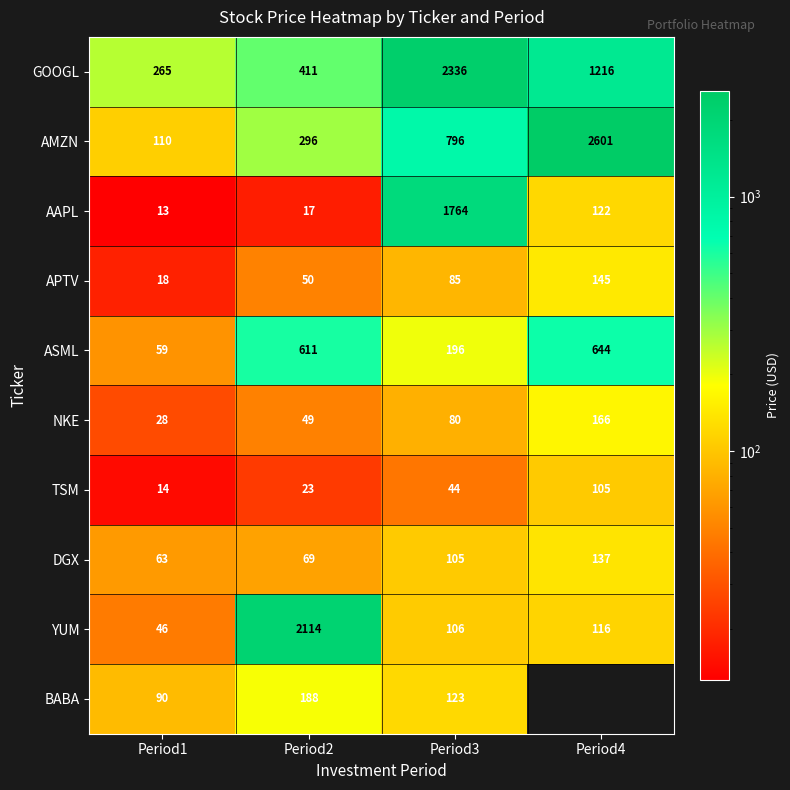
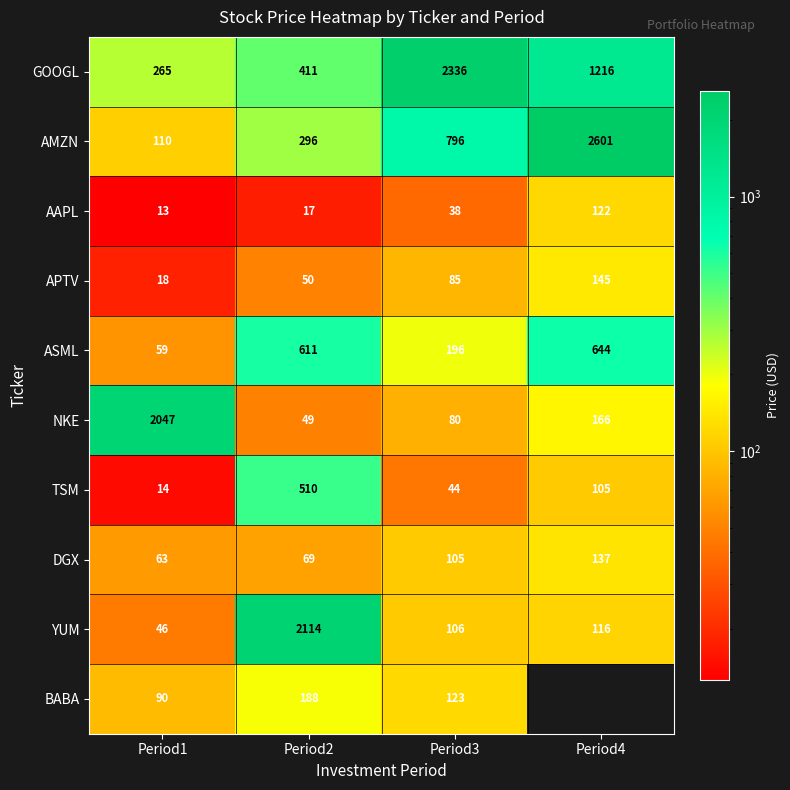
AAPL, Period3: 1764 -> 38
NKE, Period1: 28 -> 2047
TSM, Period2: 23 -> 510
